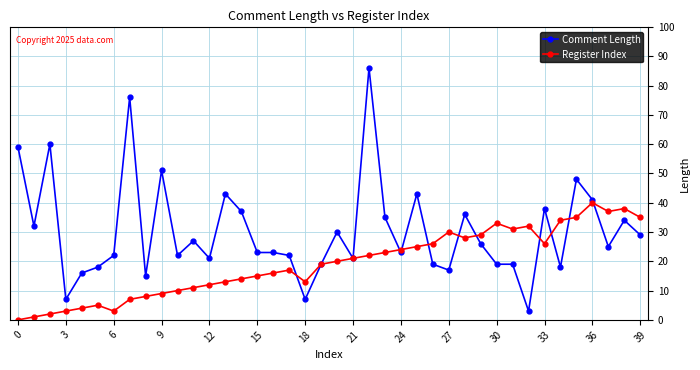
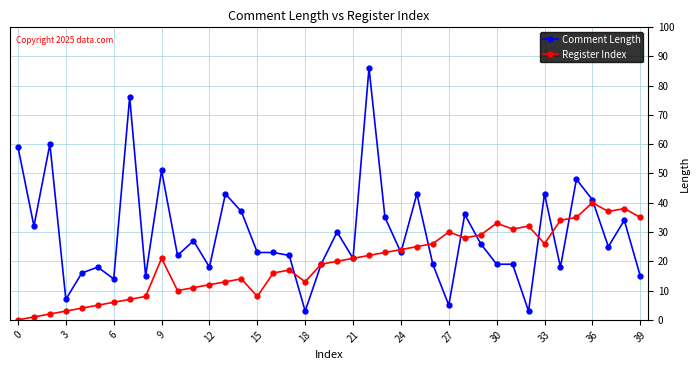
Comment Length, 6: 22 -> 14
Register Index, 6: 3 -> 6
Register Index, 9: 9 -> 21
Comment Length, 12: 21 -> 18
Register Index, 15: 15 -> 8
Comment Length, 18: 7 -> 3
Comment Length, 27: 17 -> 5
Comment Length, 33: 38 -> 43
Comment Length, 39: 29 -> 15
